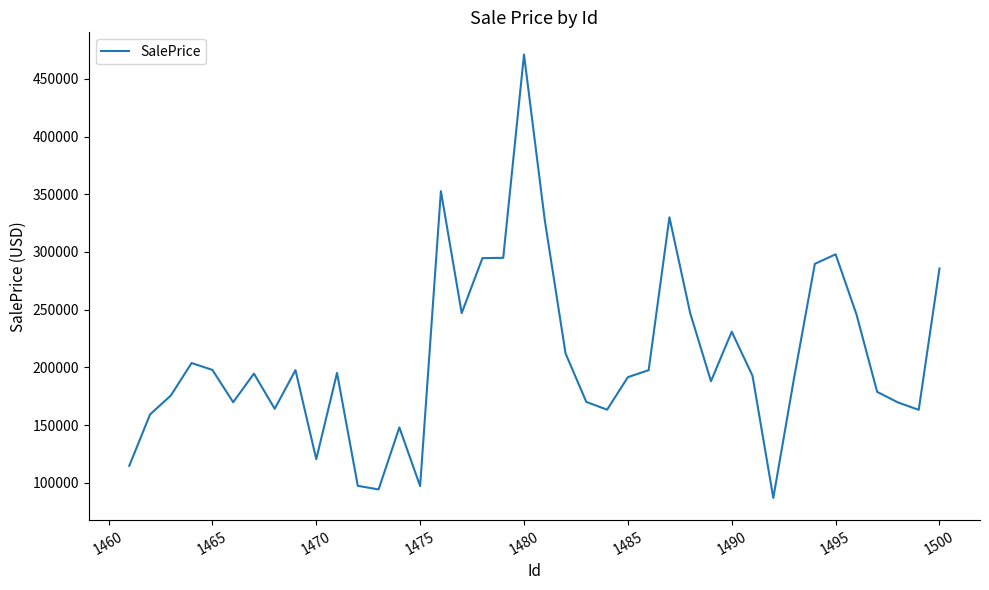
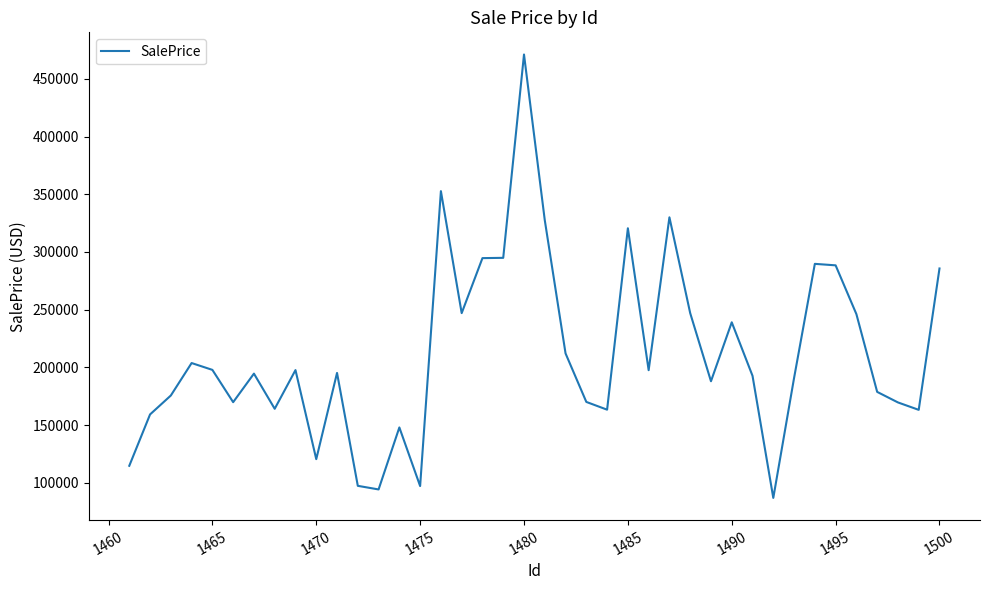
1485: 191000 -> 321000
1490: 231000 -> 239000
1495: 298000 -> 288000
